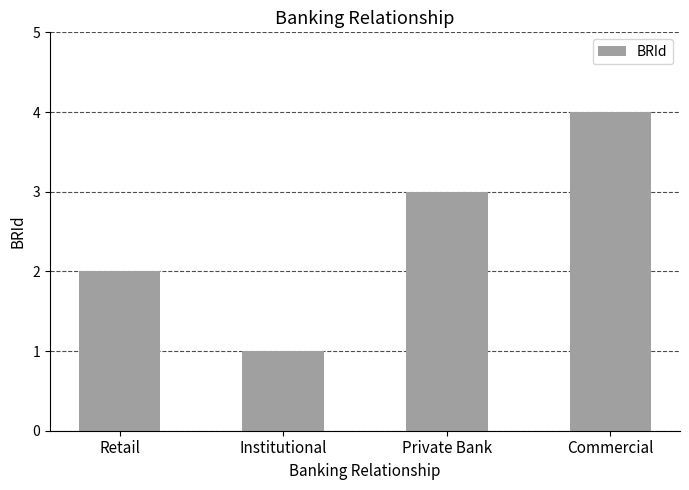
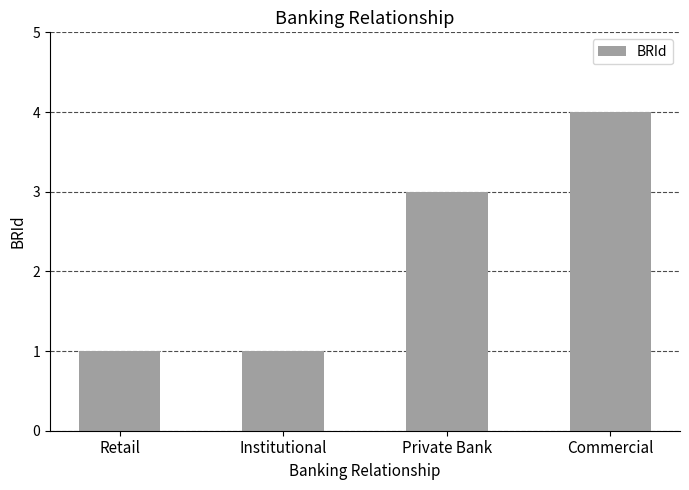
Retail: 2 -> 1
